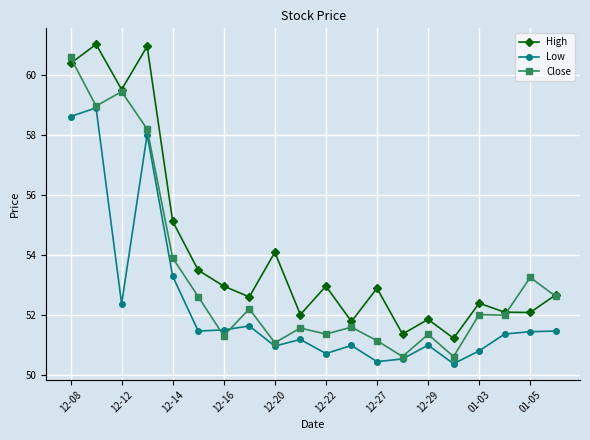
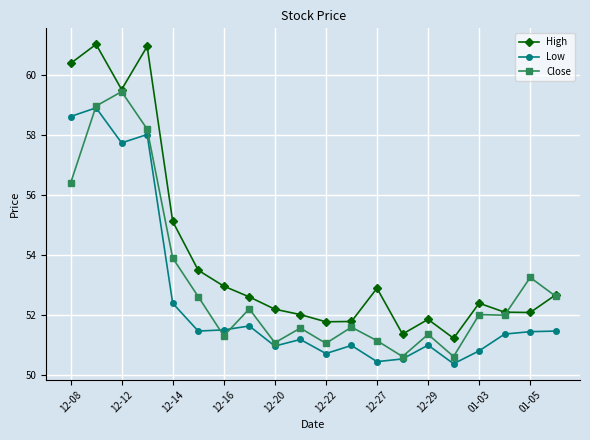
Close, 12-08: 60.6 -> 56.4
Low, 12-12: 52.4 -> 57.8
Low, 12-14: 53.3 -> 52.4
High, 12-20: 54.1 -> 52.2
High, 12-22: 53.0 -> 51.8
Close, 12-22: 51.4 -> 51.1
